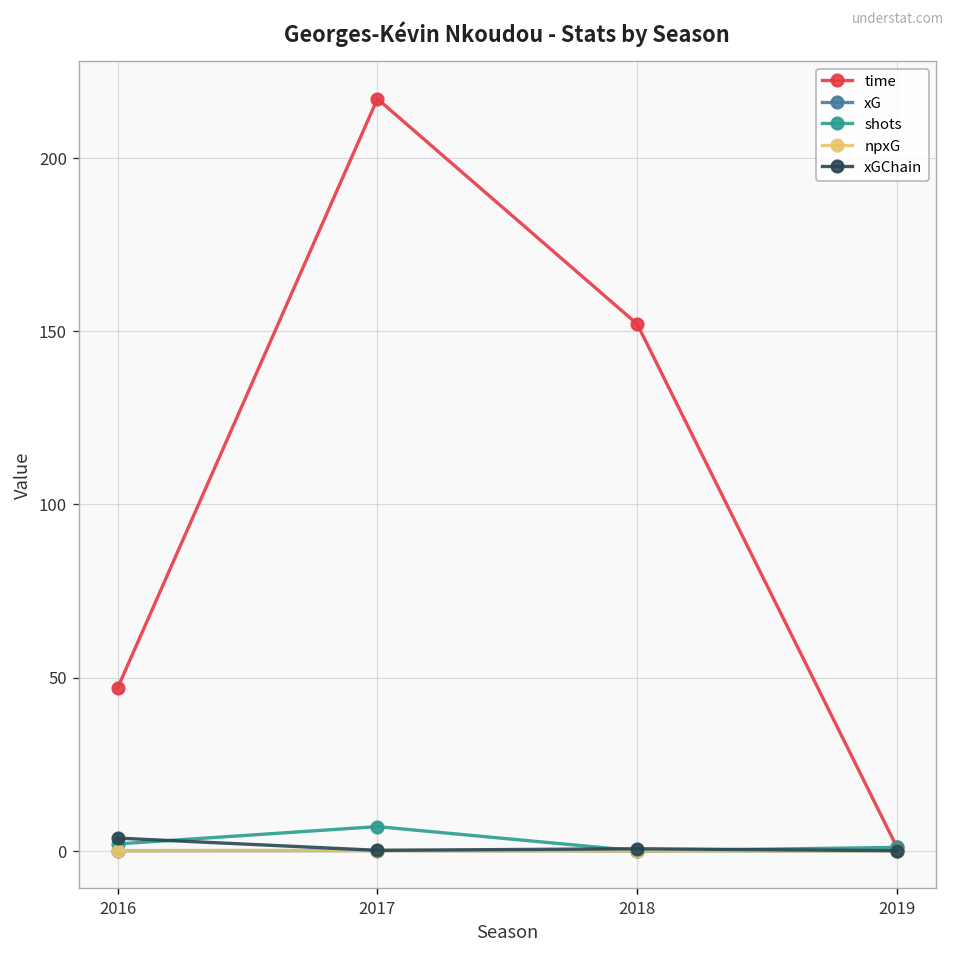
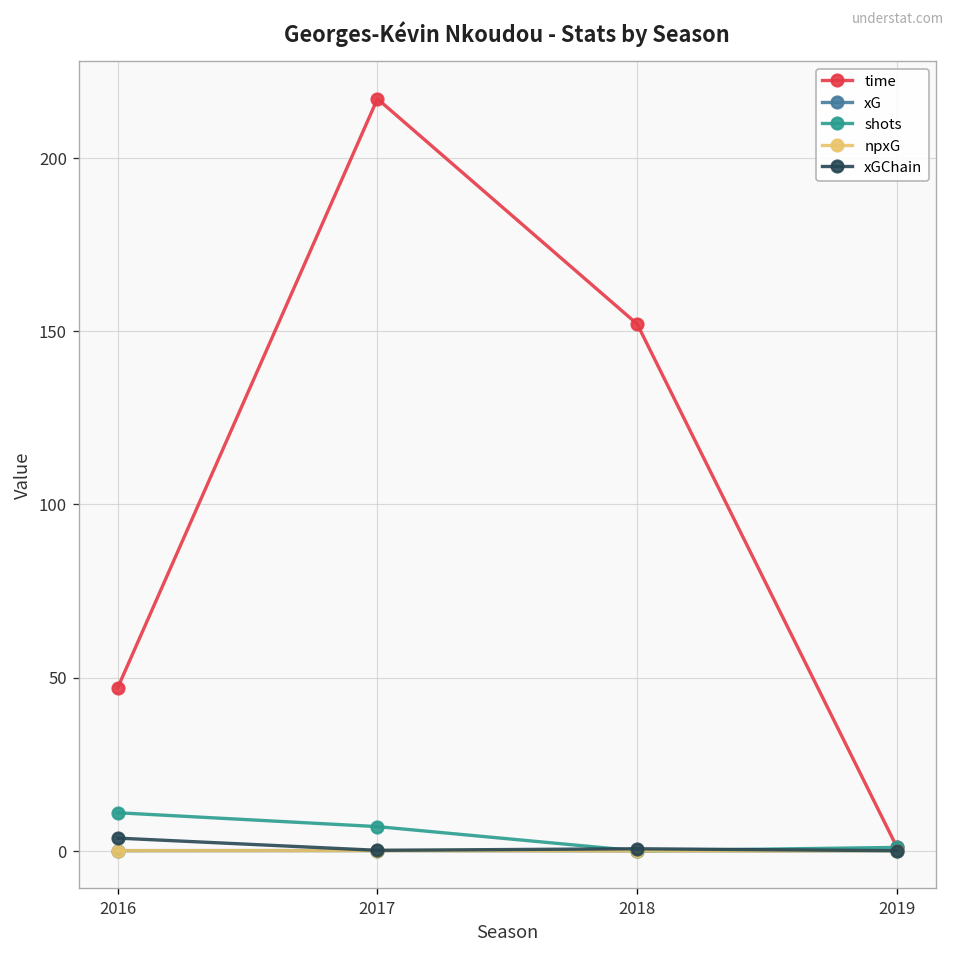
shots, 2016: 2 -> 11
